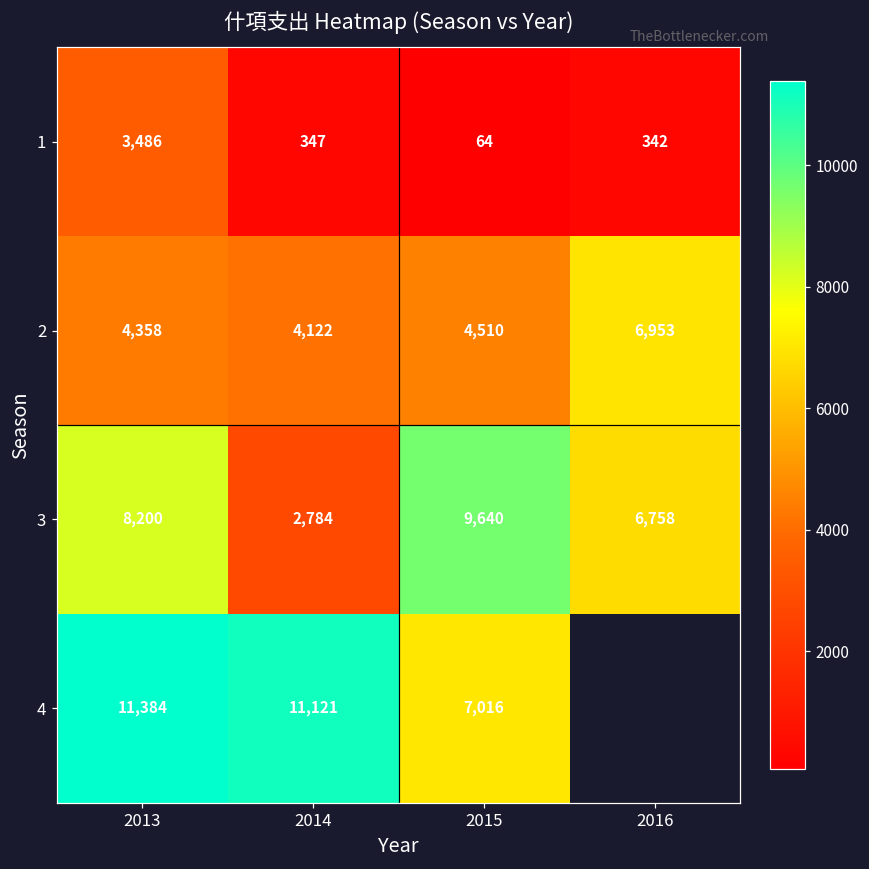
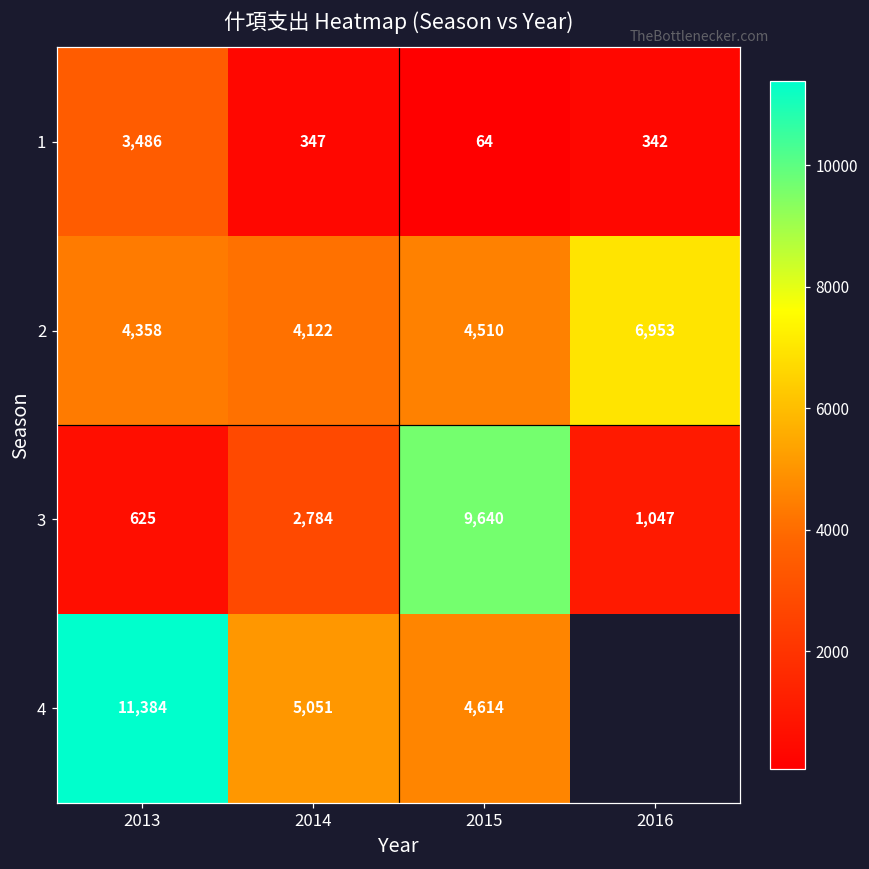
3, 2013: 8,200 -> 625
3, 2016: 6,758 -> 1,047
4, 2014: 11,121 -> 5,051
4, 2015: 7,016 -> 4,614
